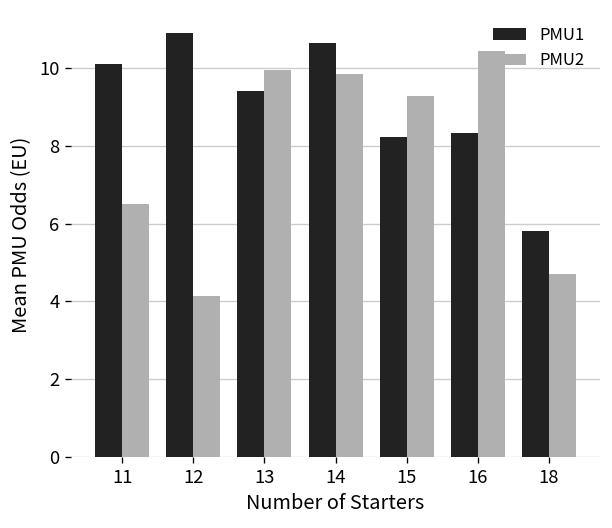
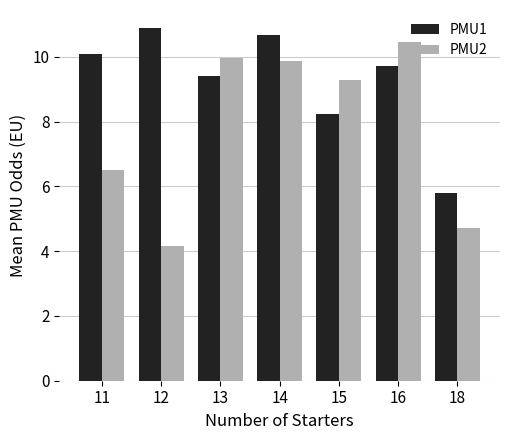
PMU1, 16: 8.3 -> 9.7
